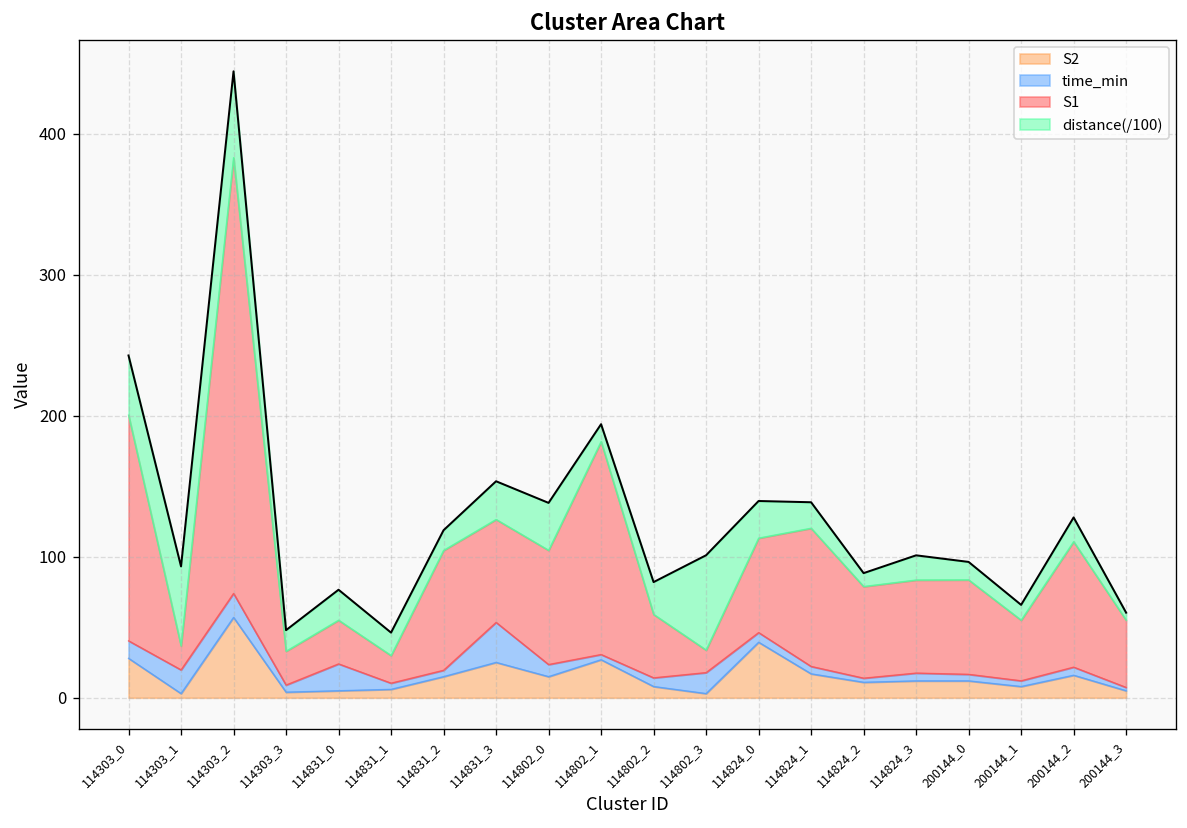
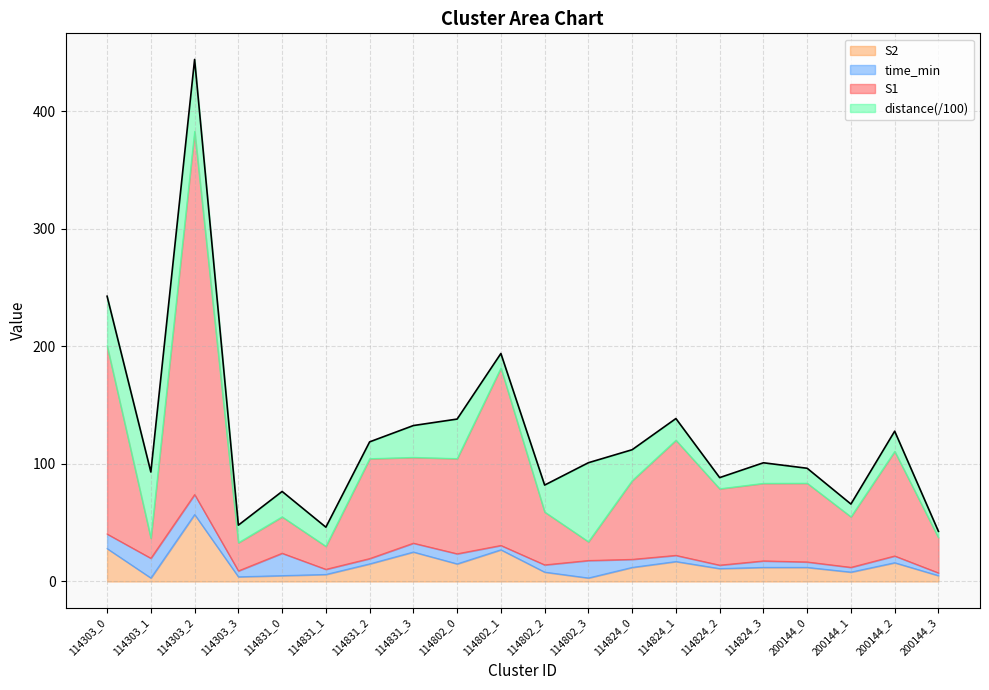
time_min, 114831_3: 28 -> 8
S2, 114824_0: 39 -> 12
S1, 200144_3: 48 -> 30
